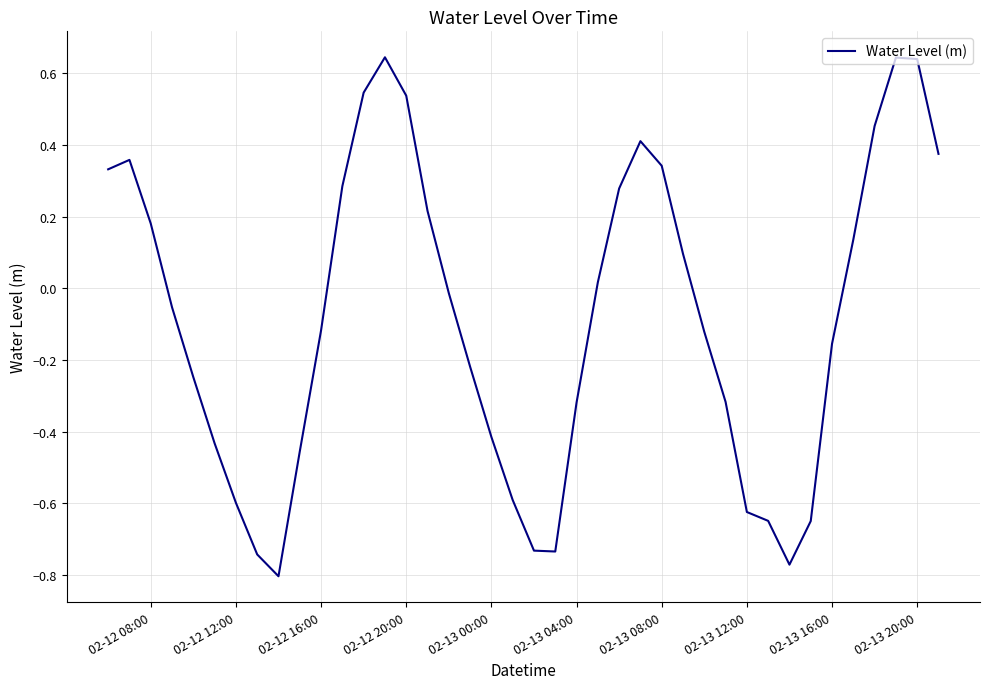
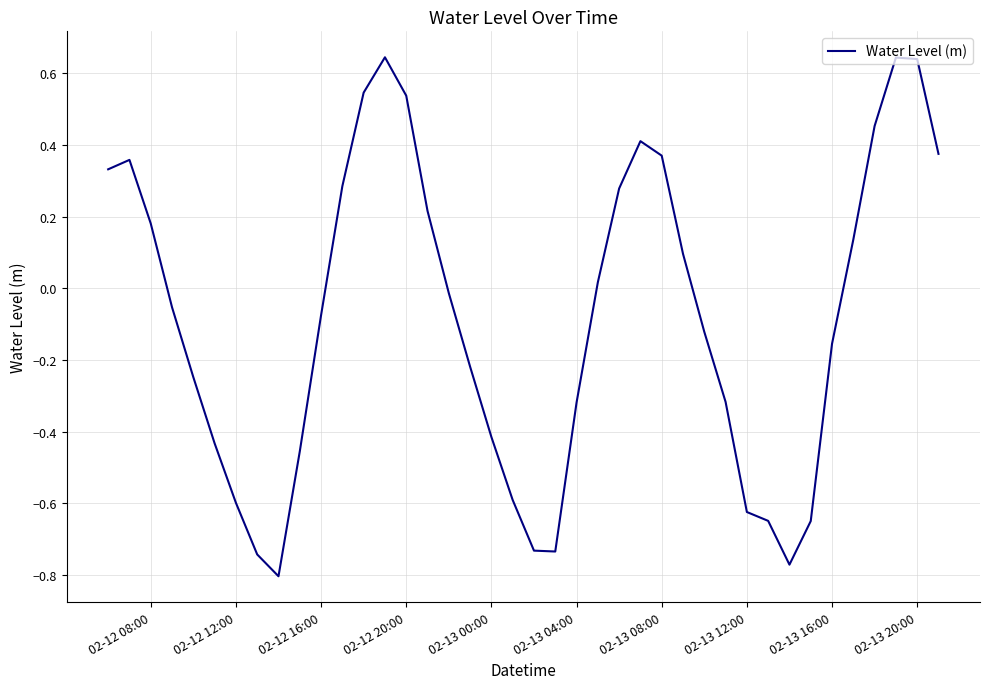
02-12 16:00: -0.12 -> -0.07
02-13 08:00: 0.34 -> 0.37
